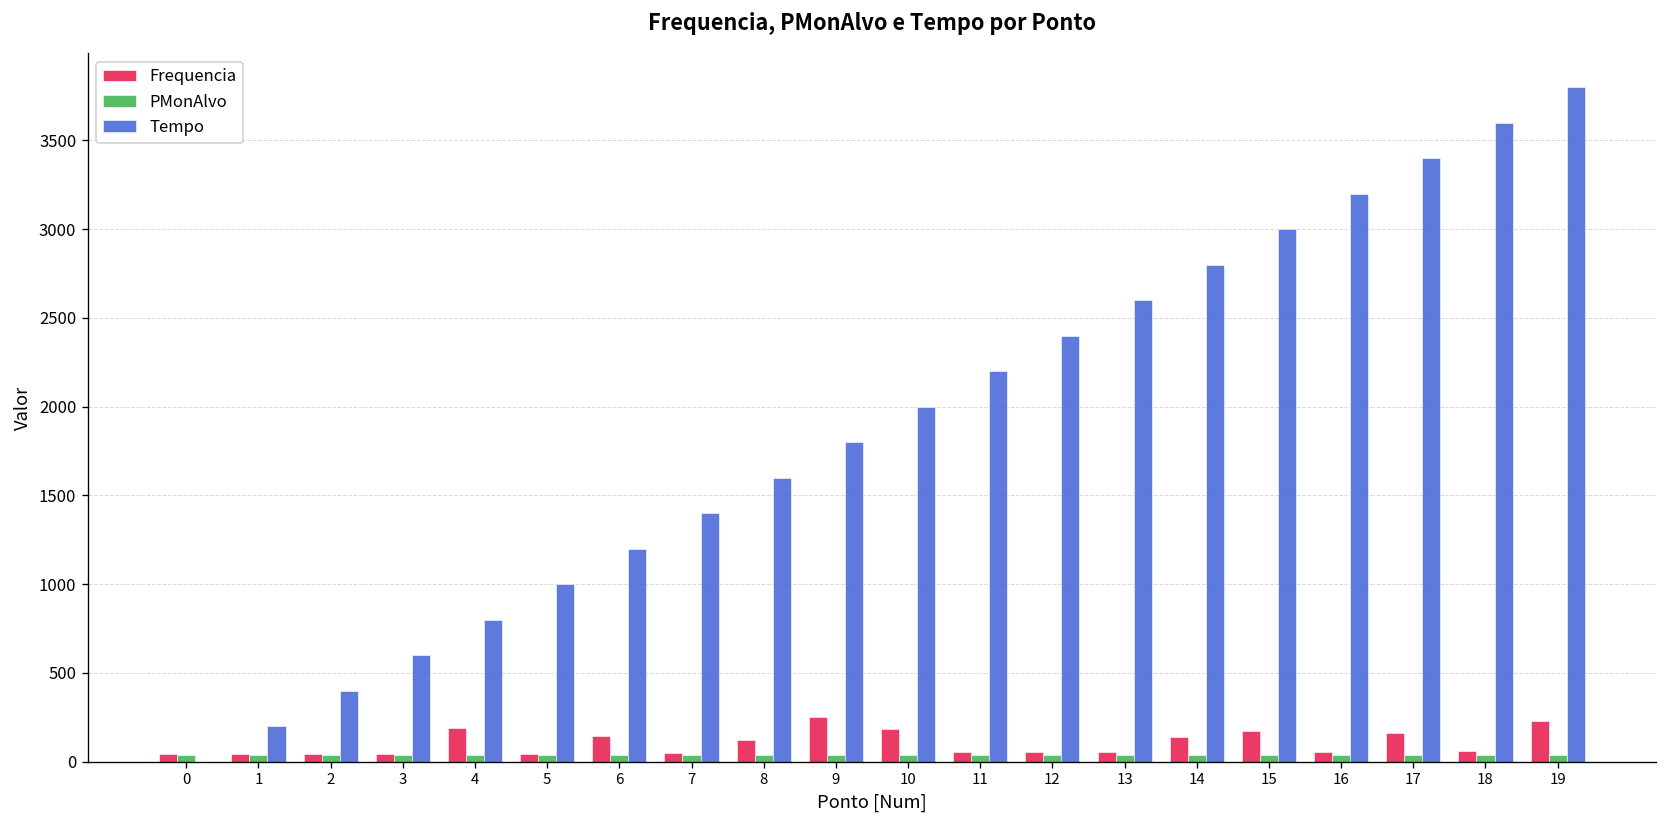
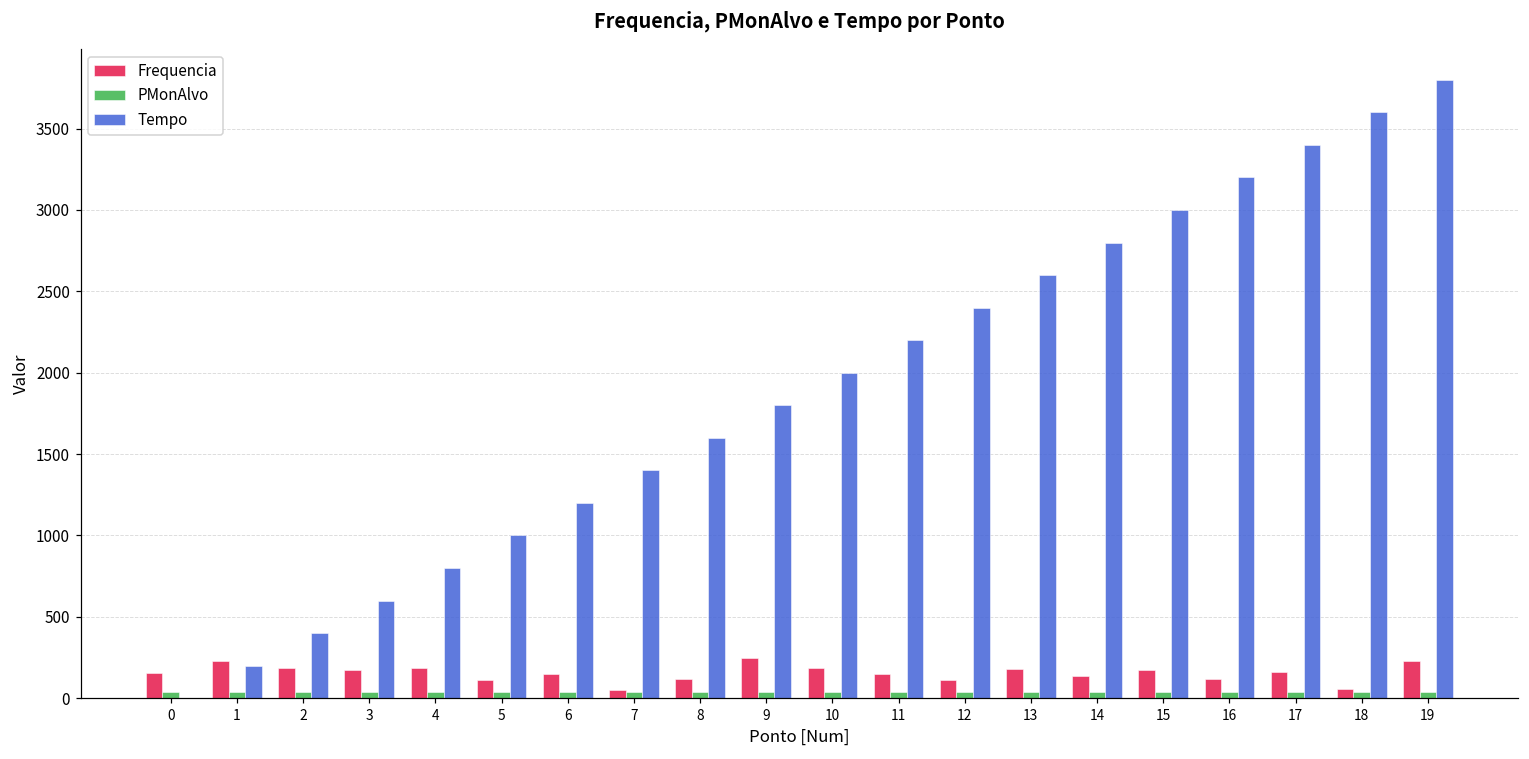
Frequencia, 0: 40 -> 150
Frequencia, 1: 40 -> 230
Frequencia, 2: 40 -> 190
Frequencia, 3: 40 -> 180
Frequencia, 5: 50 -> 110
Frequencia, 11: 50 -> 150
Frequencia, 12: 50 -> 110
Frequencia, 13: 50 -> 180
Frequencia, 16: 60 -> 120
